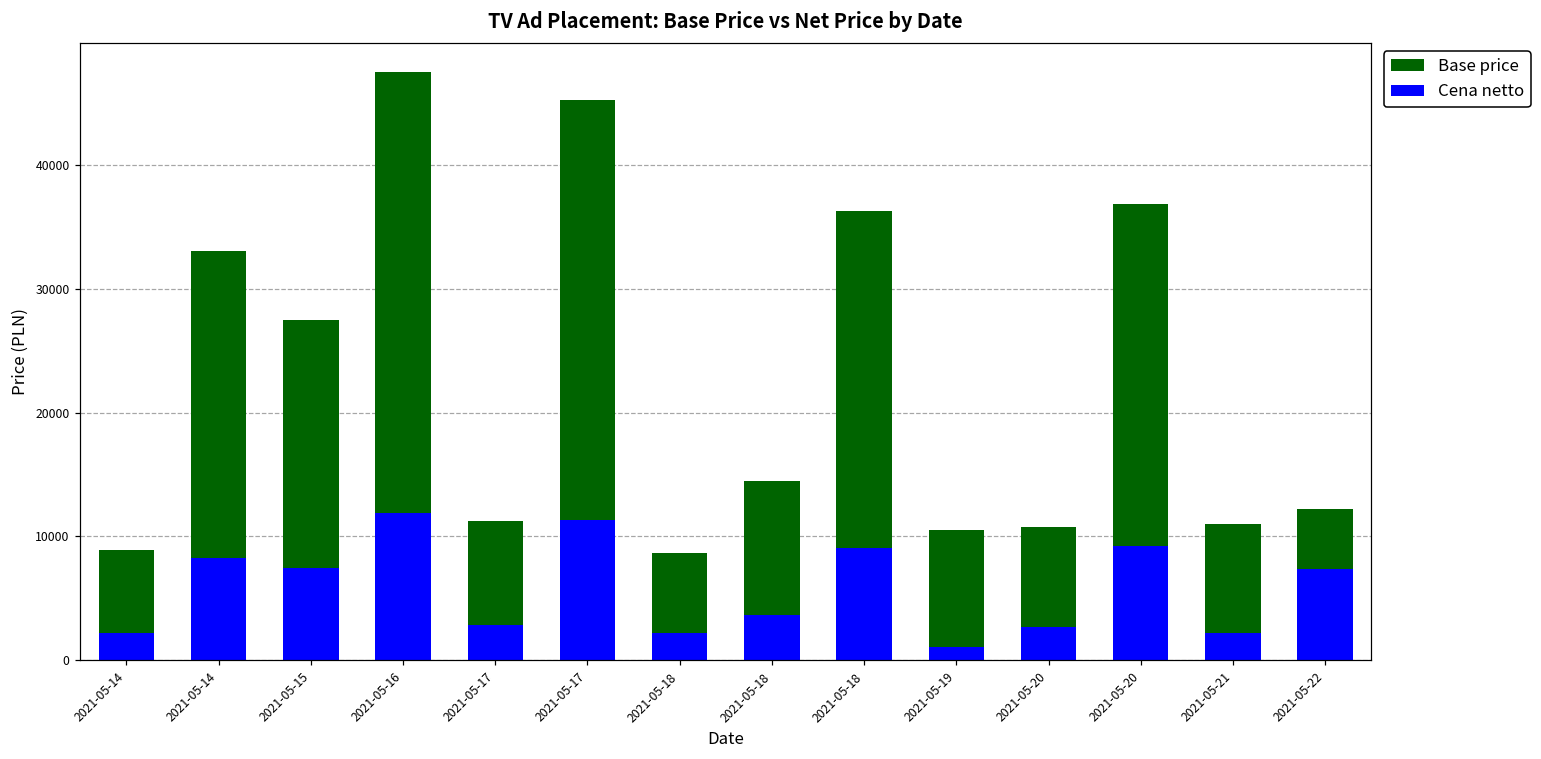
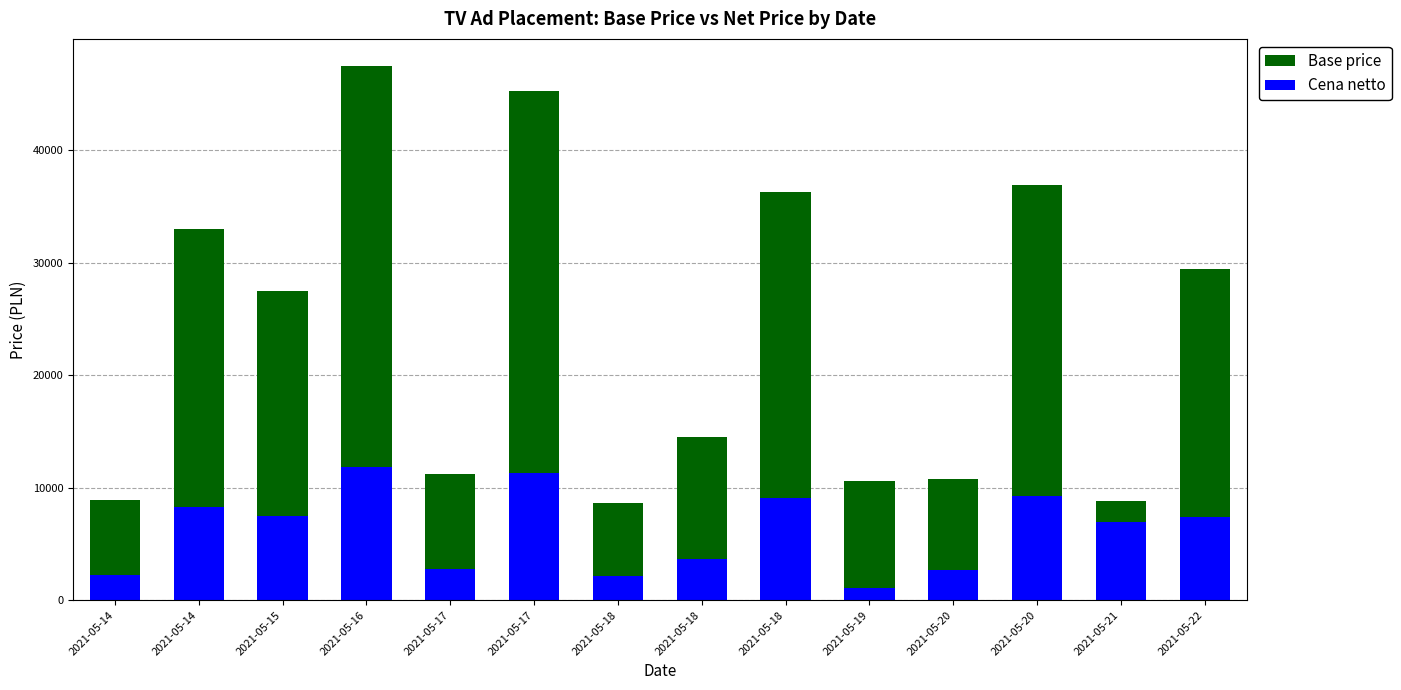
Base price, 2021-05-21: 11000 -> 8800
Cena netto, 2021-05-21: 2200 -> 7000
Base price, 2021-05-22: 12200 -> 29400
